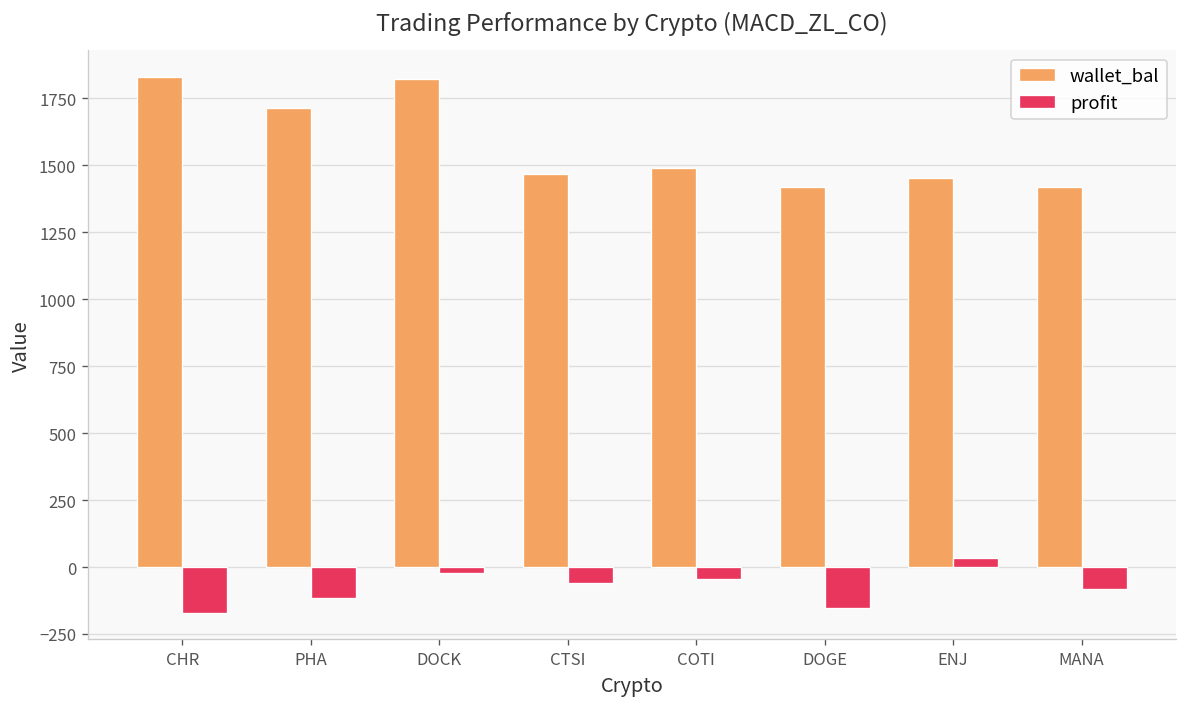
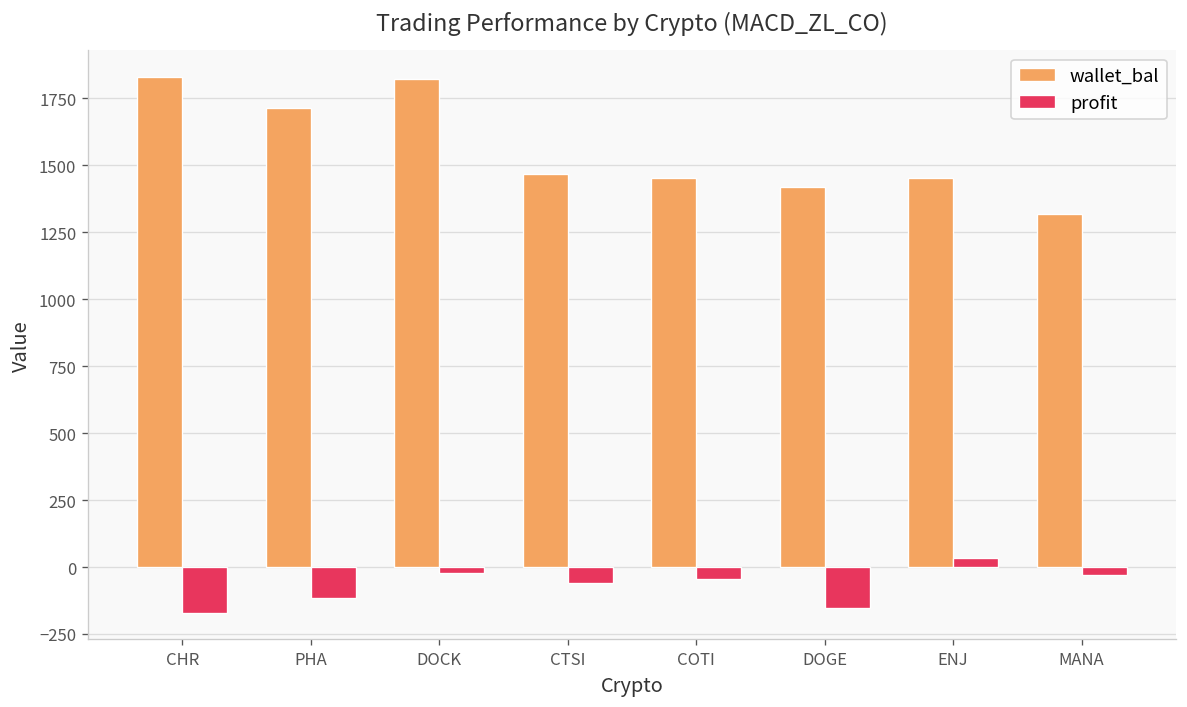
wallet_bal, COTI: 1490 -> 1450
wallet_bal, MANA: 1420 -> 1320
profit, MANA: -80 -> -30
